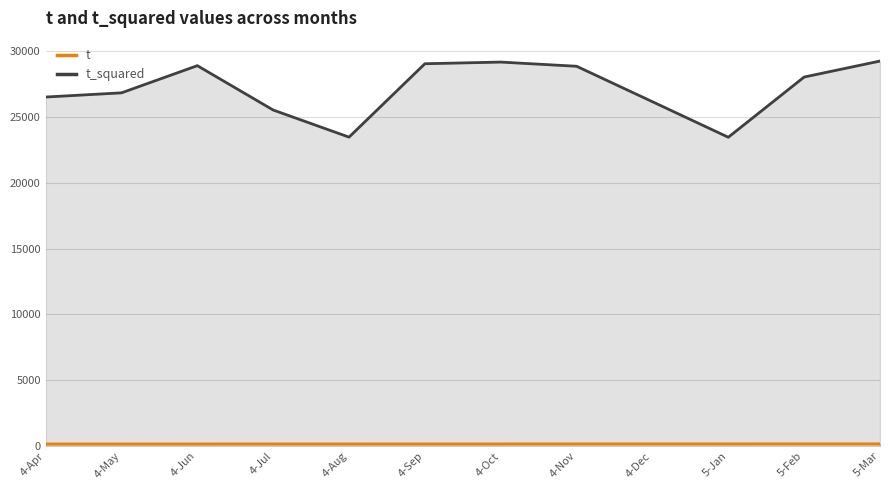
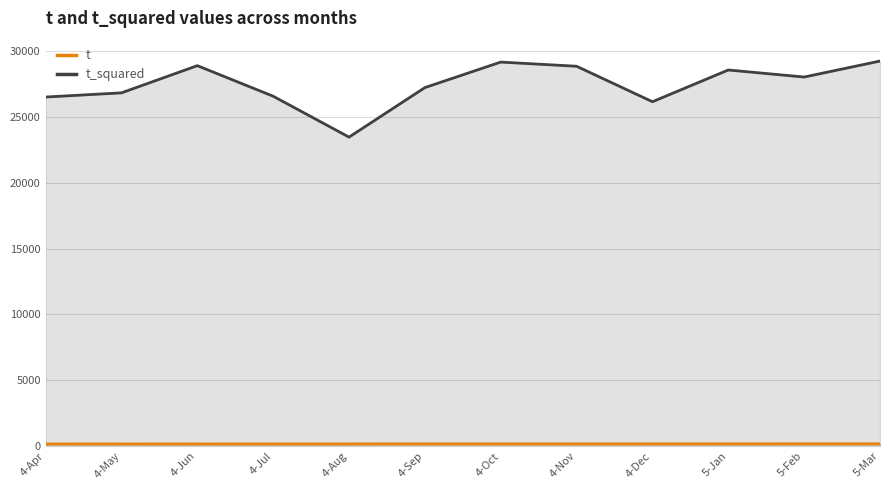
t_squared, 4-Jul: 25500 -> 26600
t_squared, 4-Sep: 29000 -> 27200
t_squared, 5-Jan: 23500 -> 28600
